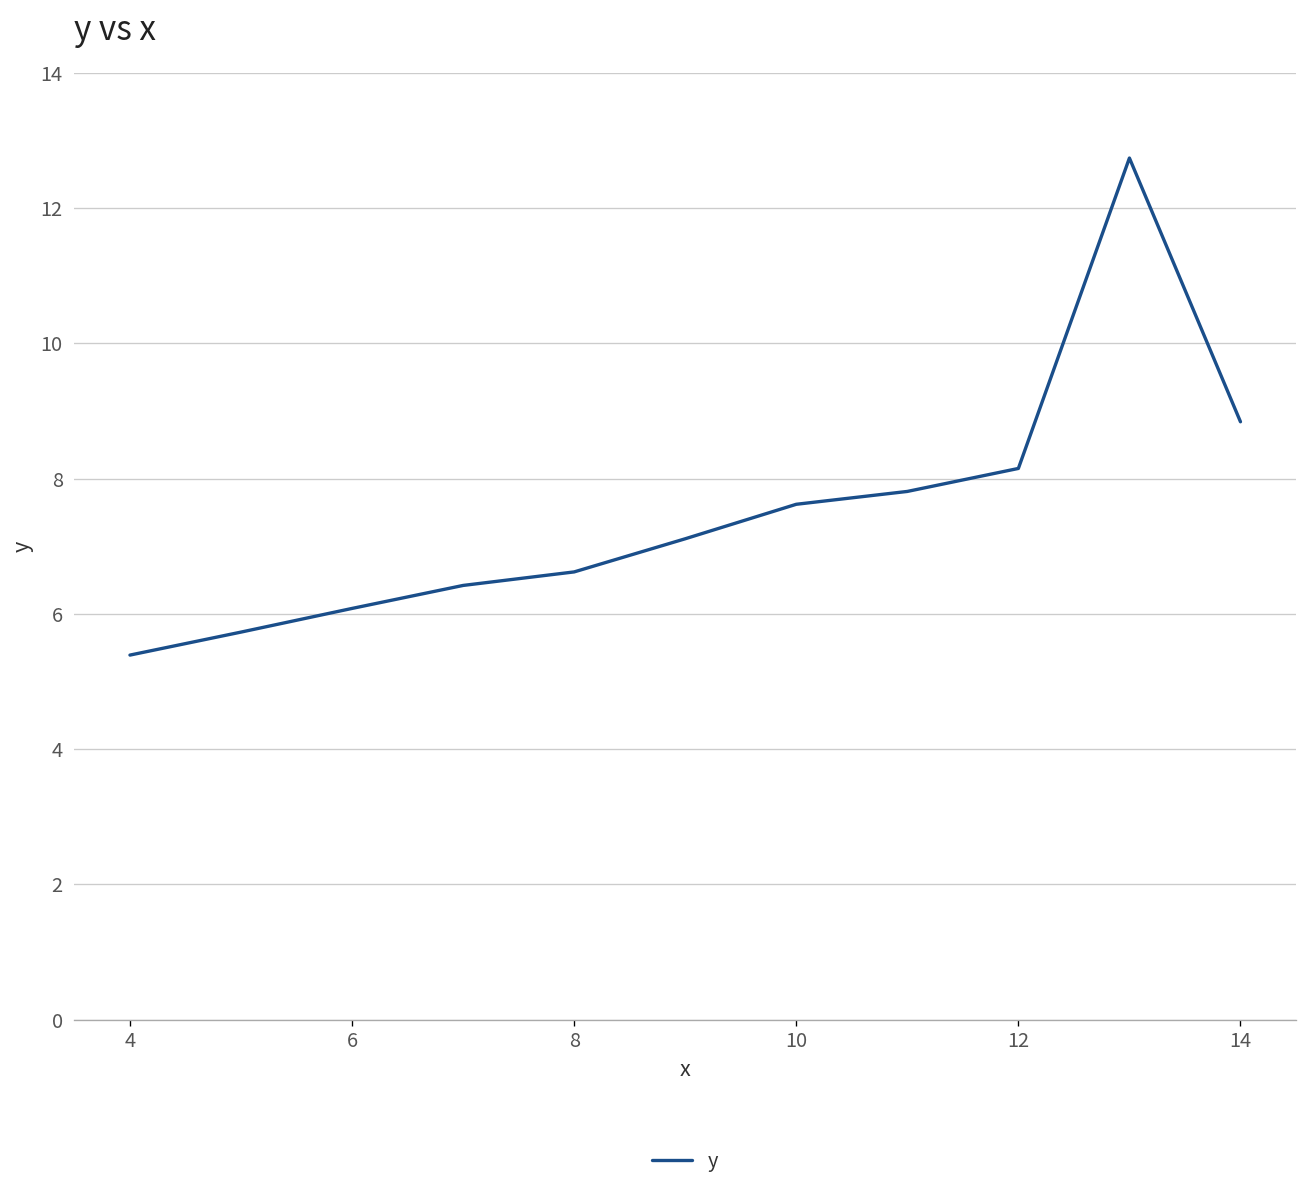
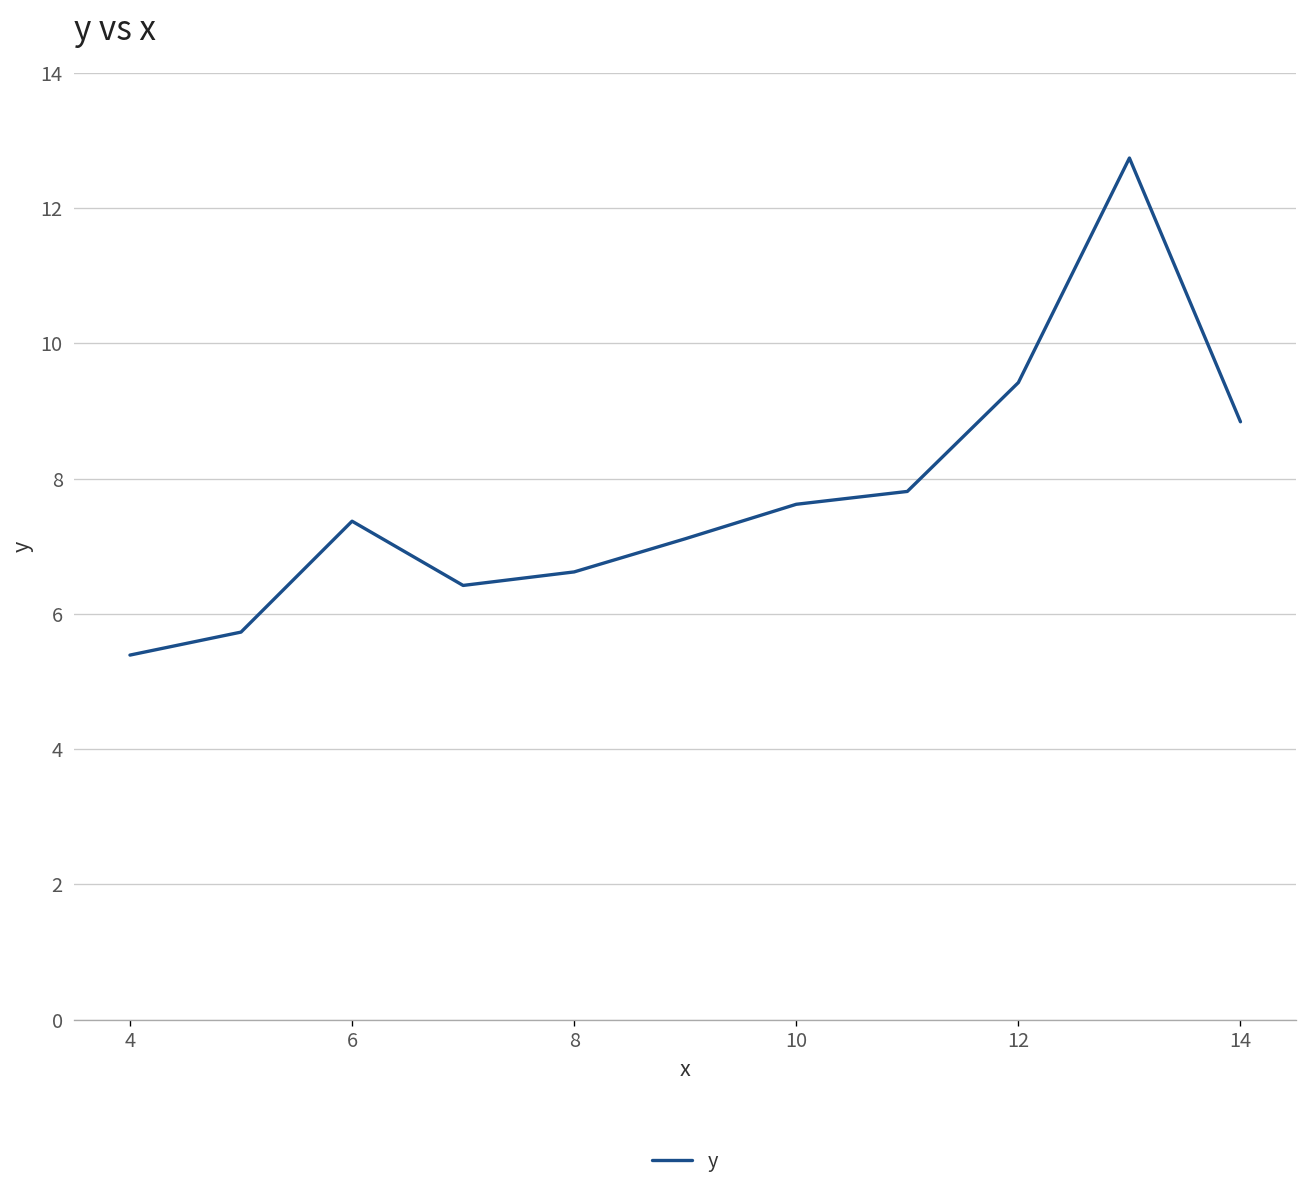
6: 6.1 -> 7.4
12: 8.2 -> 9.4
